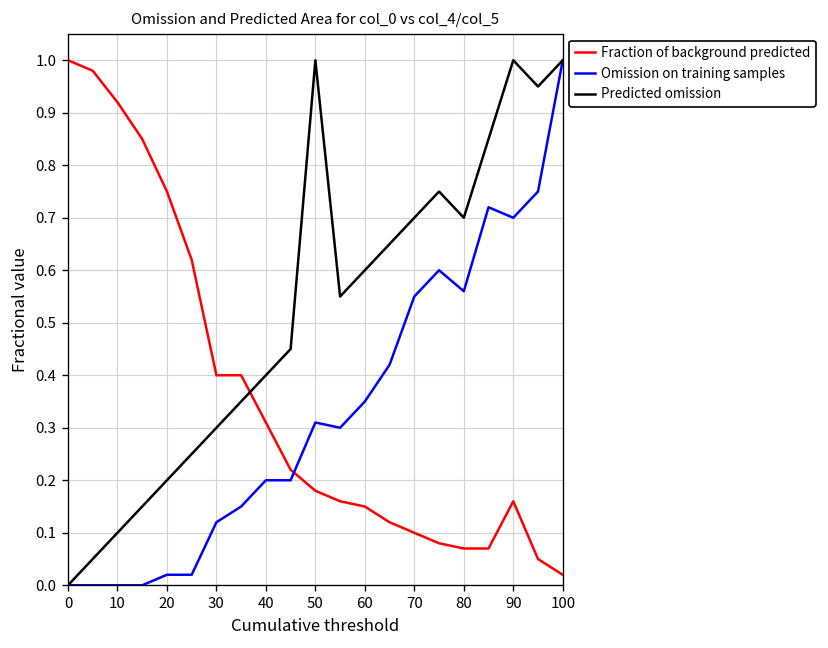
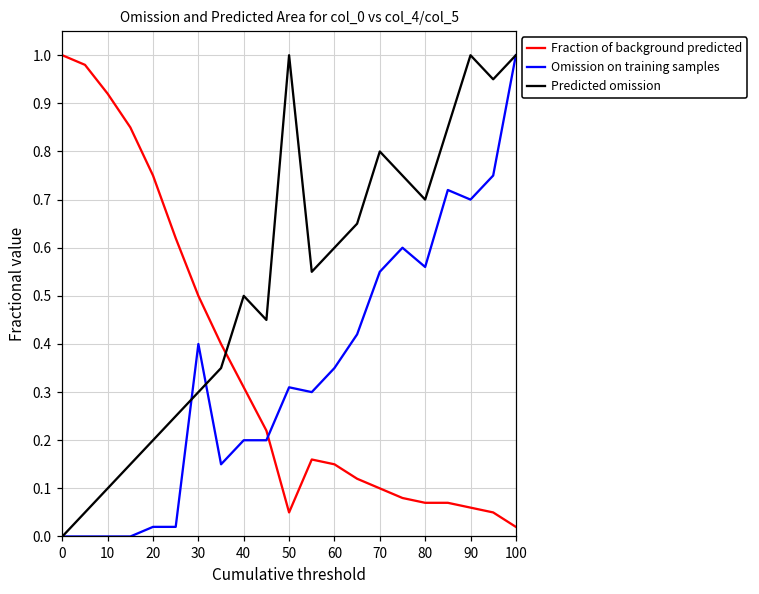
Fraction of background predicted, 30: 0.4 -> 0.5
Omission on training samples, 30: 0.12 -> 0.40
Predicted omission, 40: 0.4 -> 0.5
Fraction of background predicted, 50: 0.18 -> 0.05
Predicted omission, 70: 0.7 -> 0.8
Fraction of background predicted, 90: 0.16 -> 0.06
